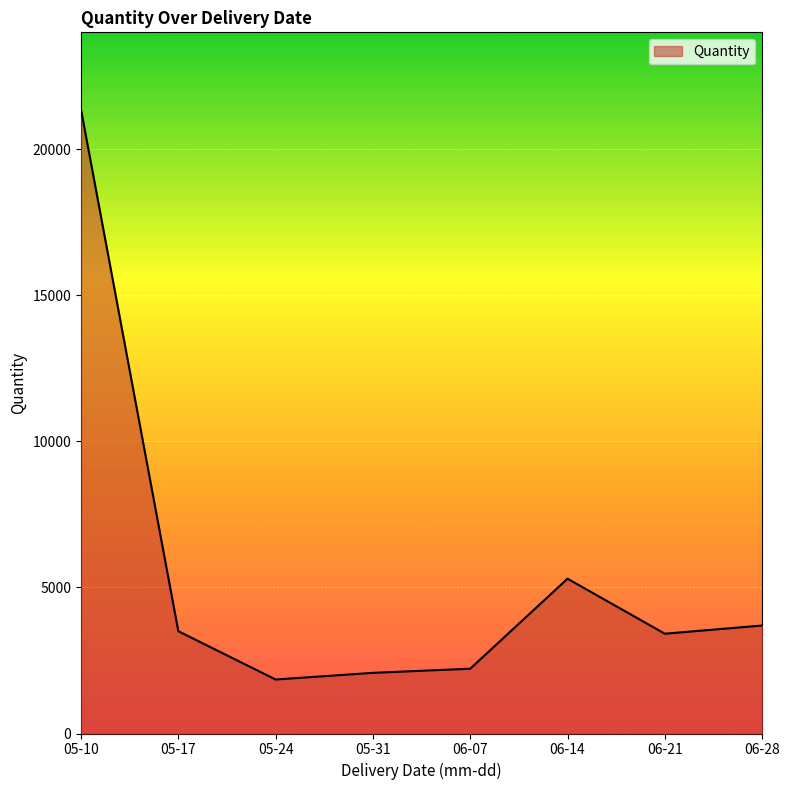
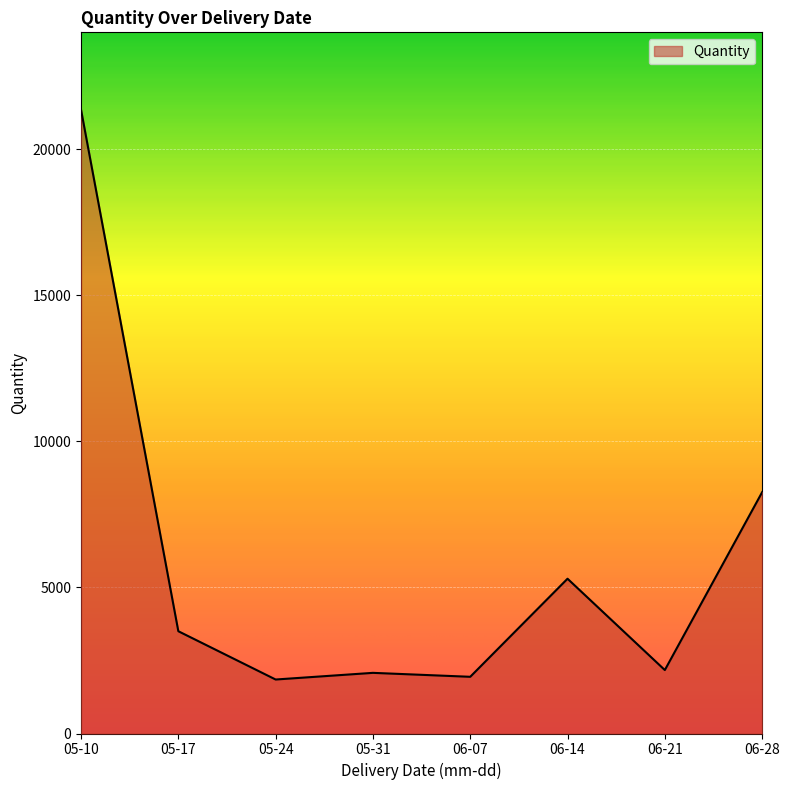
06-07: 2200 -> 1900
06-21: 3400 -> 2200
06-28: 3700 -> 8300
